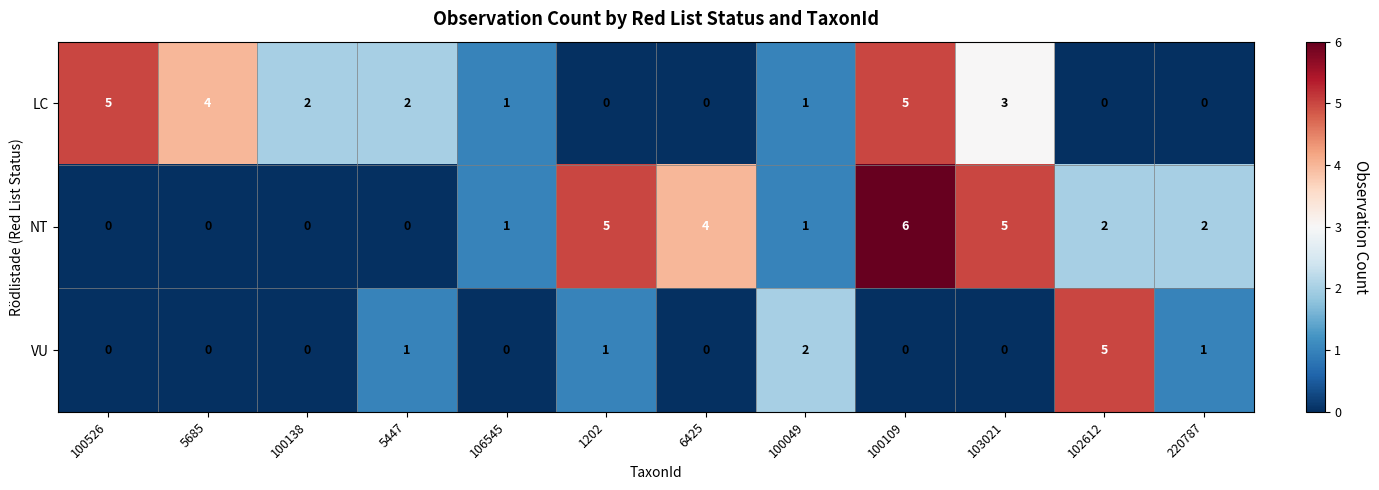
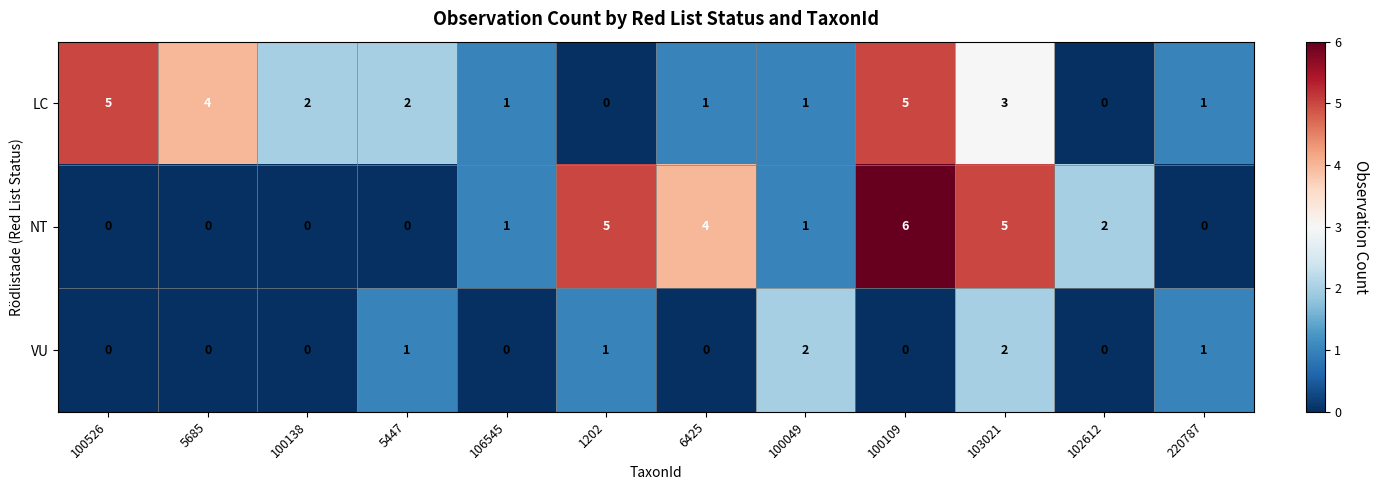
LC, 6425: 0 -> 1
LC, 220787: 0 -> 1
NT, 220787: 2 -> 0
VU, 103021: 0 -> 2
VU, 102612: 5 -> 0
